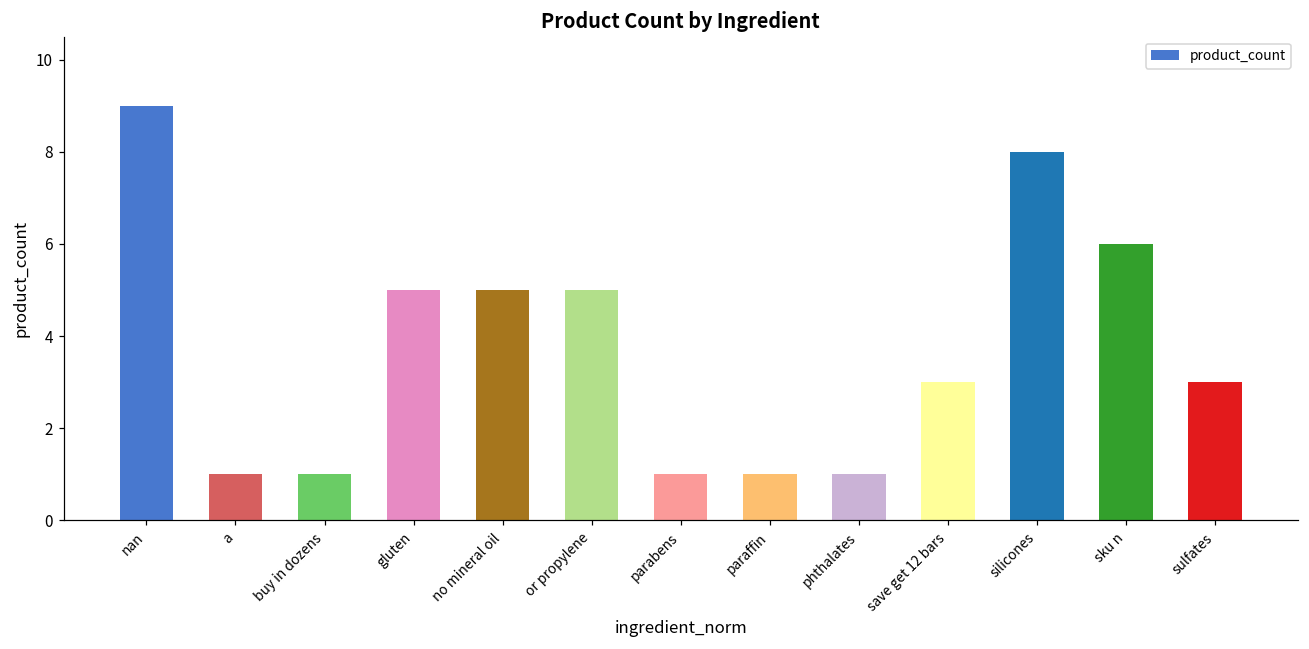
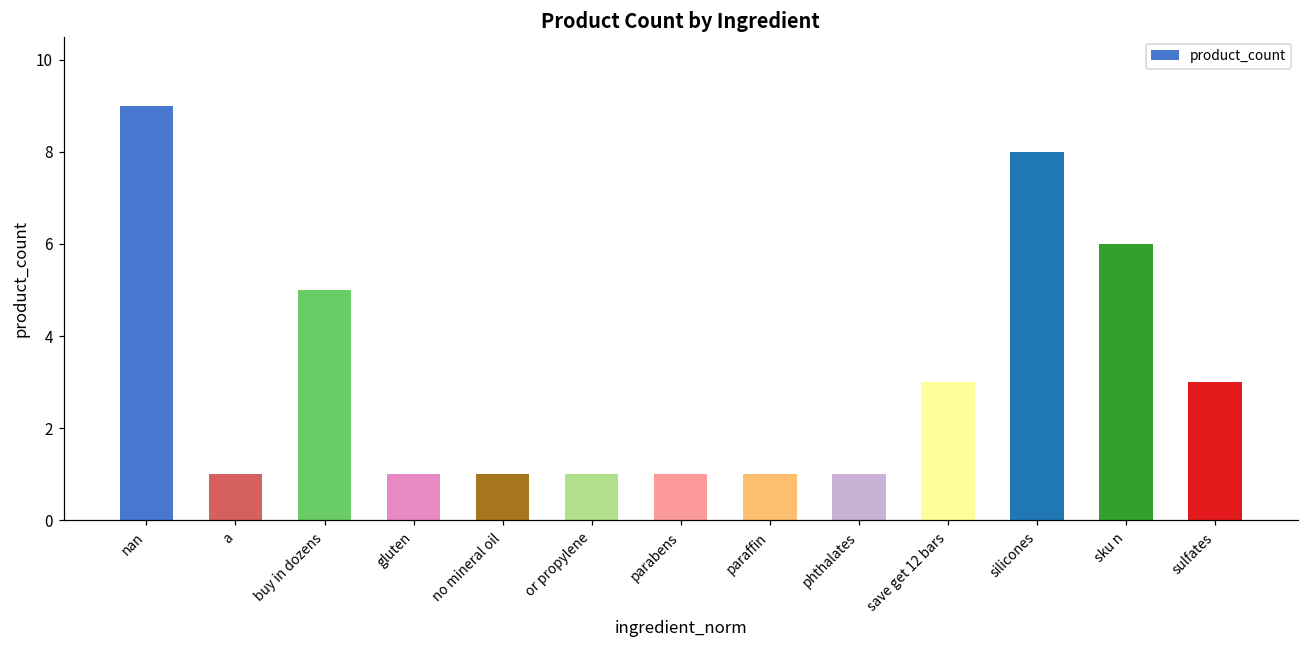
buy in dozens: 1 -> 5
gluten: 5 -> 1
no mineral oil: 5 -> 1
or propylene: 5 -> 1
